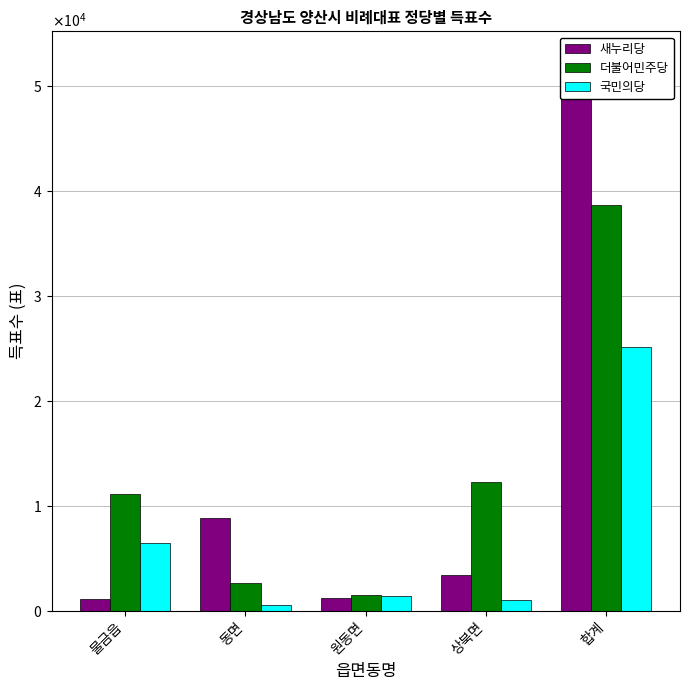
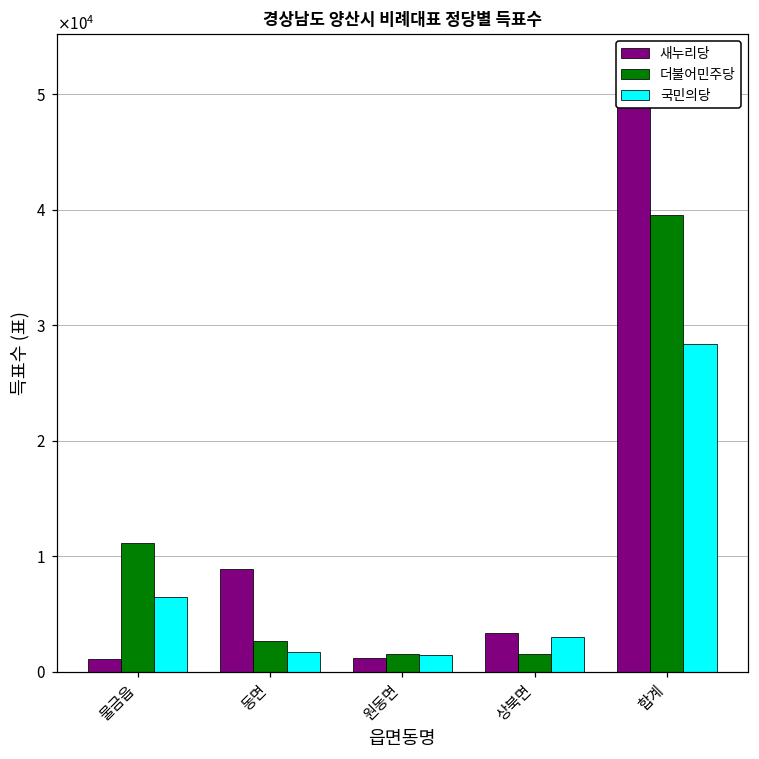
국민의당, 동면: 600 -> 1700
더불어민주당, 상북면: 12200 -> 1600
국민의당, 상북면: 1100 -> 3100
더불어민주당, 합계: 38600 -> 39500
국민의당, 합계: 25100 -> 28400
